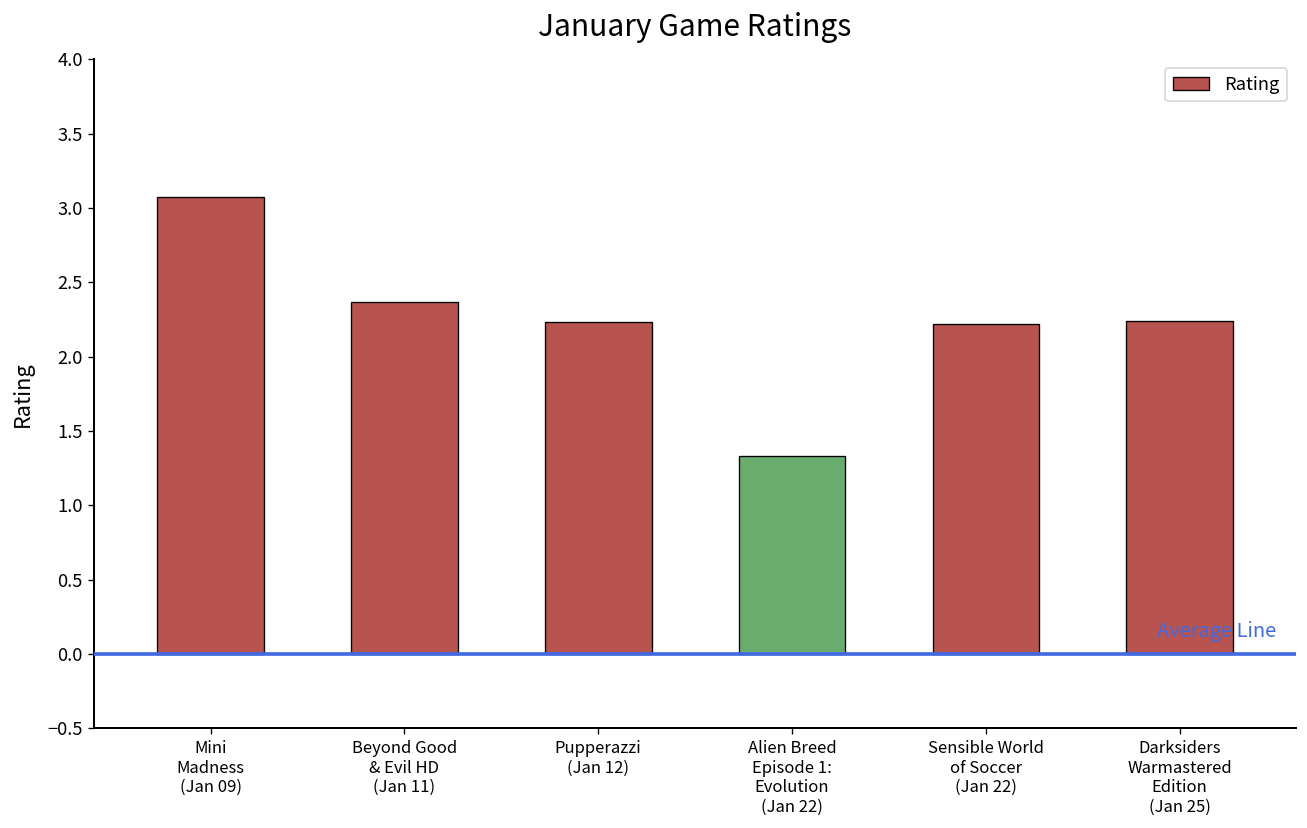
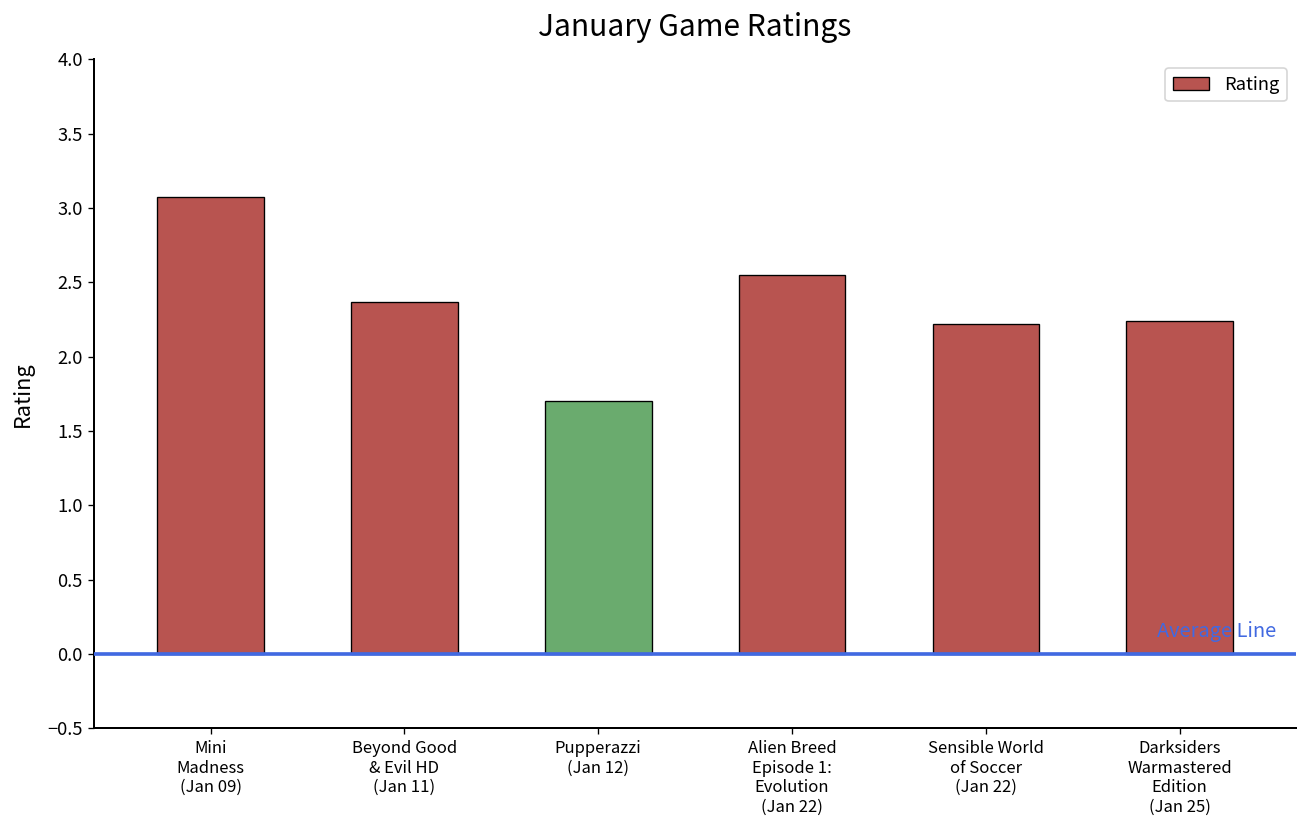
Pupperazzi (Jan 12): 2.23 -> 1.70
Alien Breed Episode 1: Evolution (Jan 22): 1.33 -> 2.55
